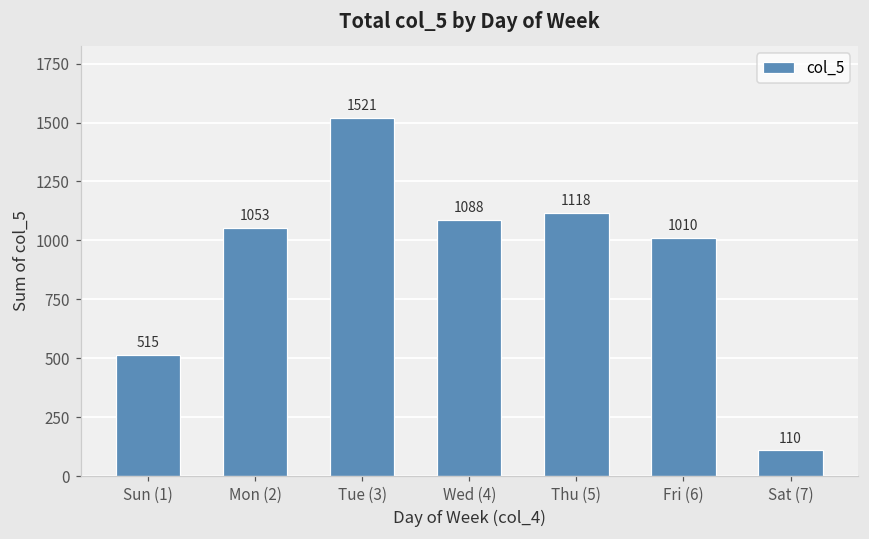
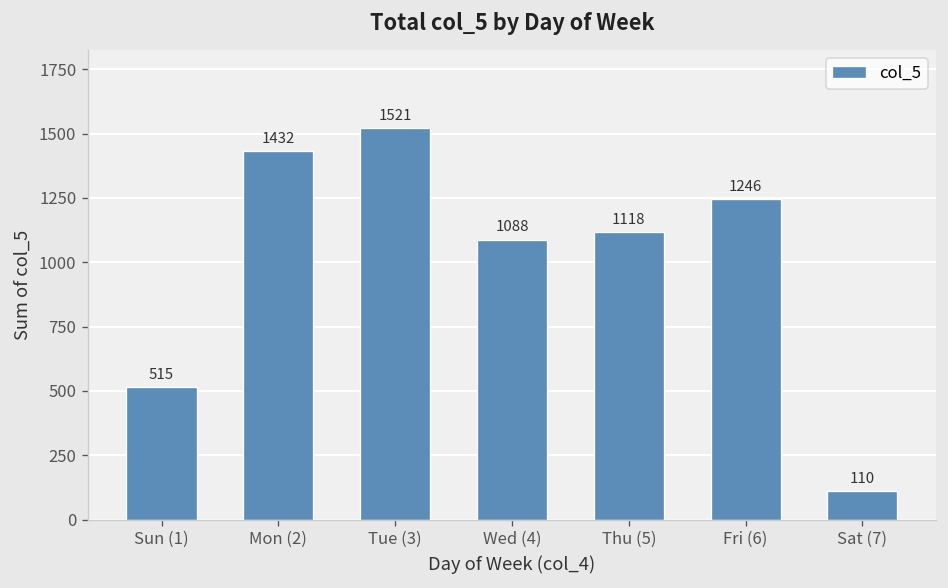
Mon (2): 1053 -> 1432
Fri (6): 1010 -> 1246
